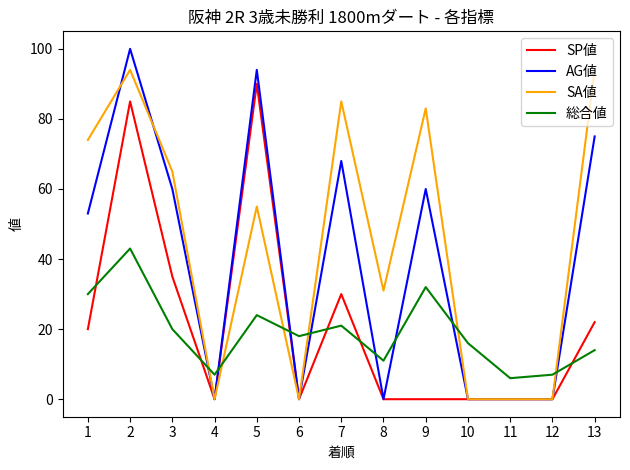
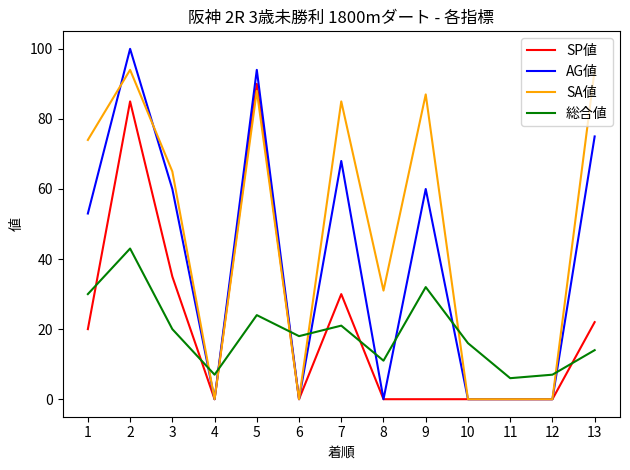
SA値, 5: 55 -> 88
SA値, 9: 83 -> 87
